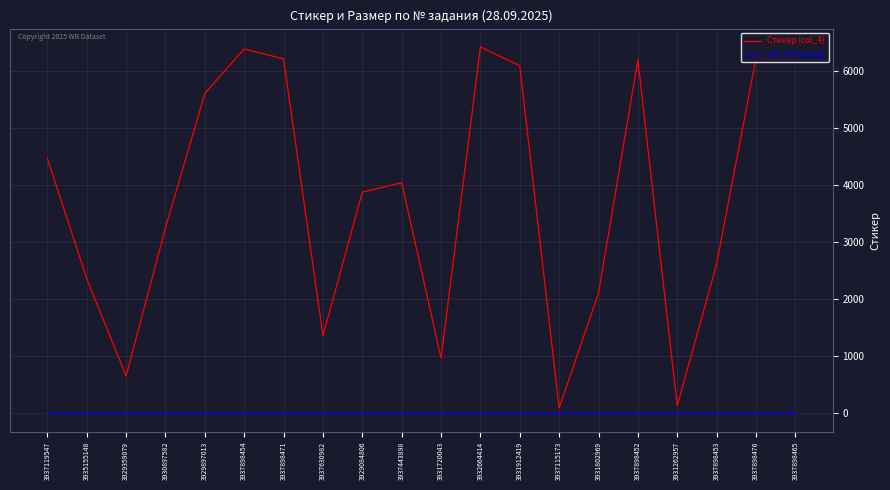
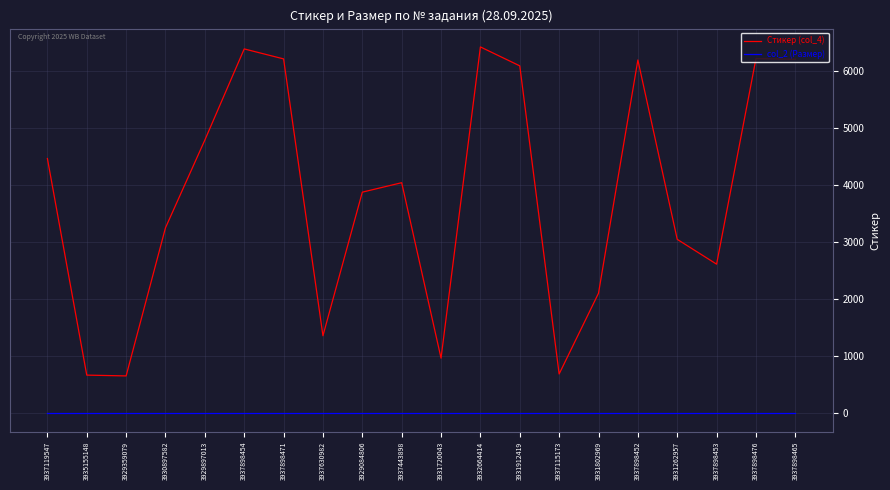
Стикер (col_4), 3935155148: 2400 -> 700
Стикер (col_4), 3929897013: 5600 -> 4800
Стикер (col_4), 3937115173: 100 -> 700
Стикер (col_4), 3931262957: 100 -> 3100
